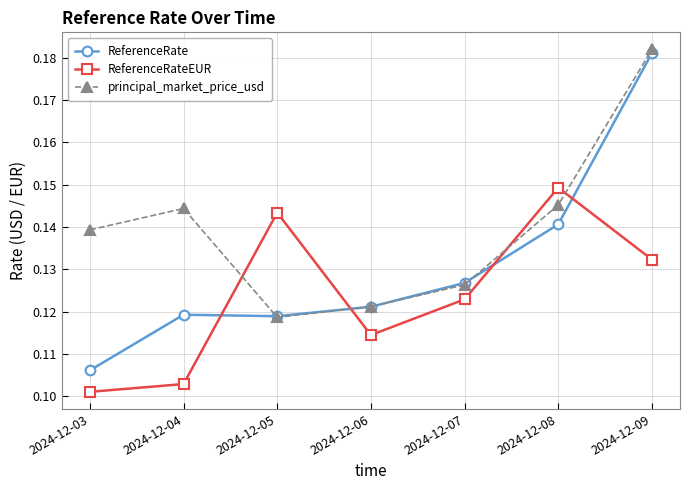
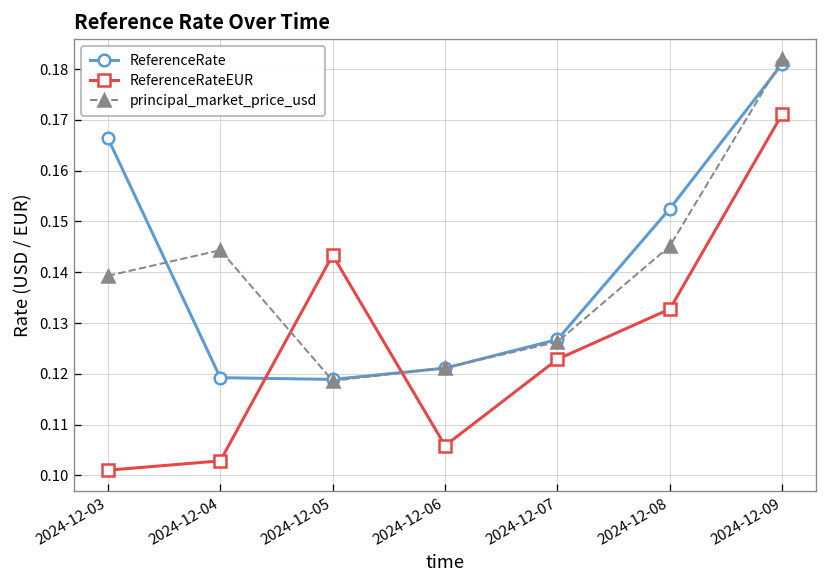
ReferenceRate, 2024-12-03: 0.106 -> 0.166
ReferenceRateEUR, 2024-12-06: 0.114 -> 0.106
ReferenceRate, 2024-12-08: 0.141 -> 0.153
ReferenceRateEUR, 2024-12-08: 0.149 -> 0.133
ReferenceRateEUR, 2024-12-09: 0.132 -> 0.171
